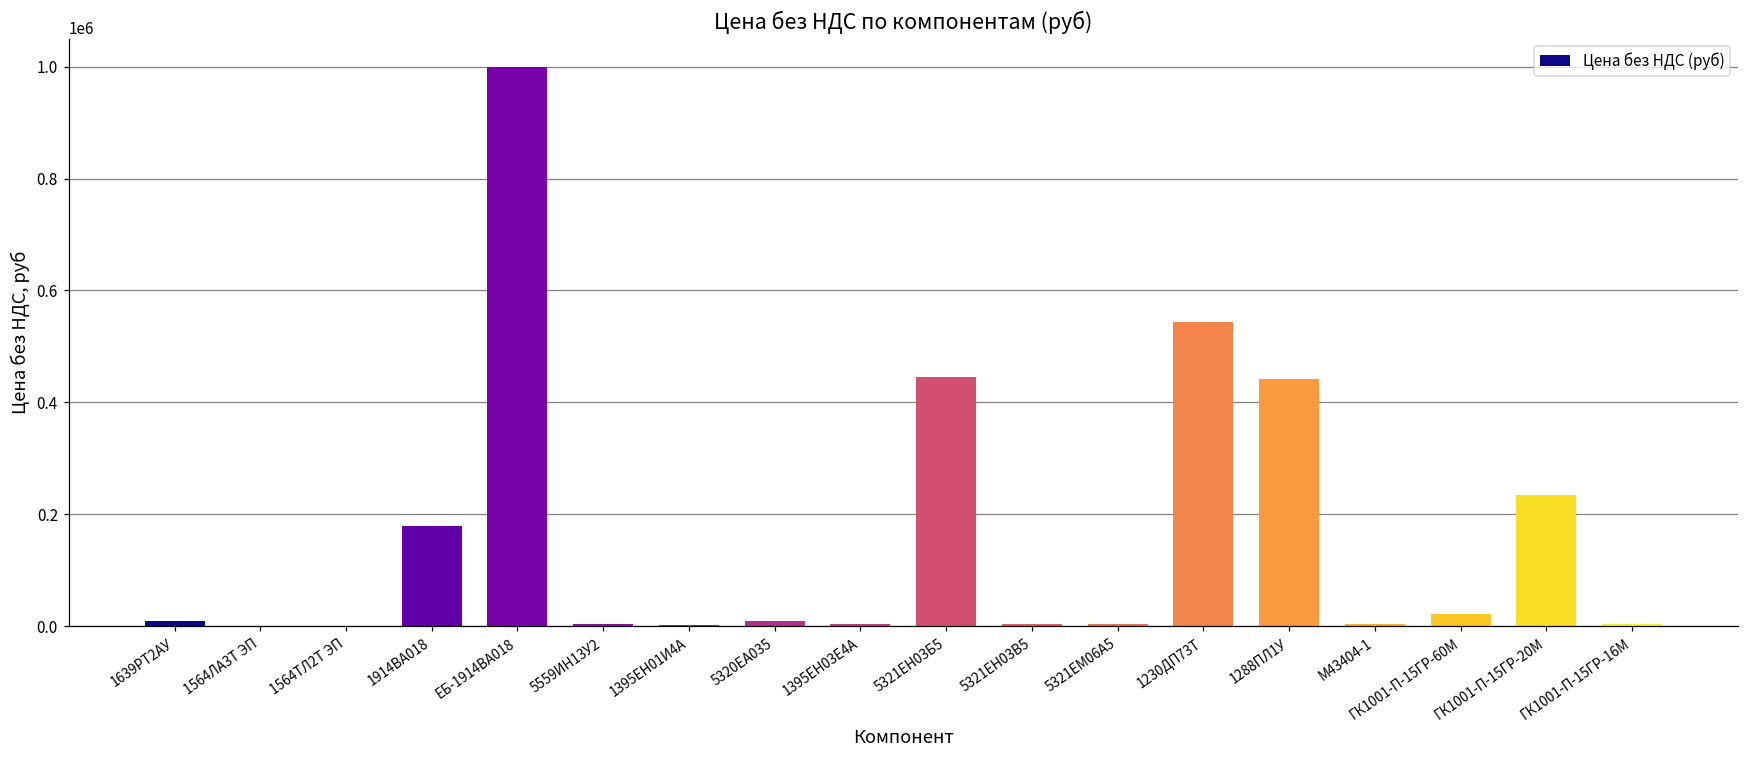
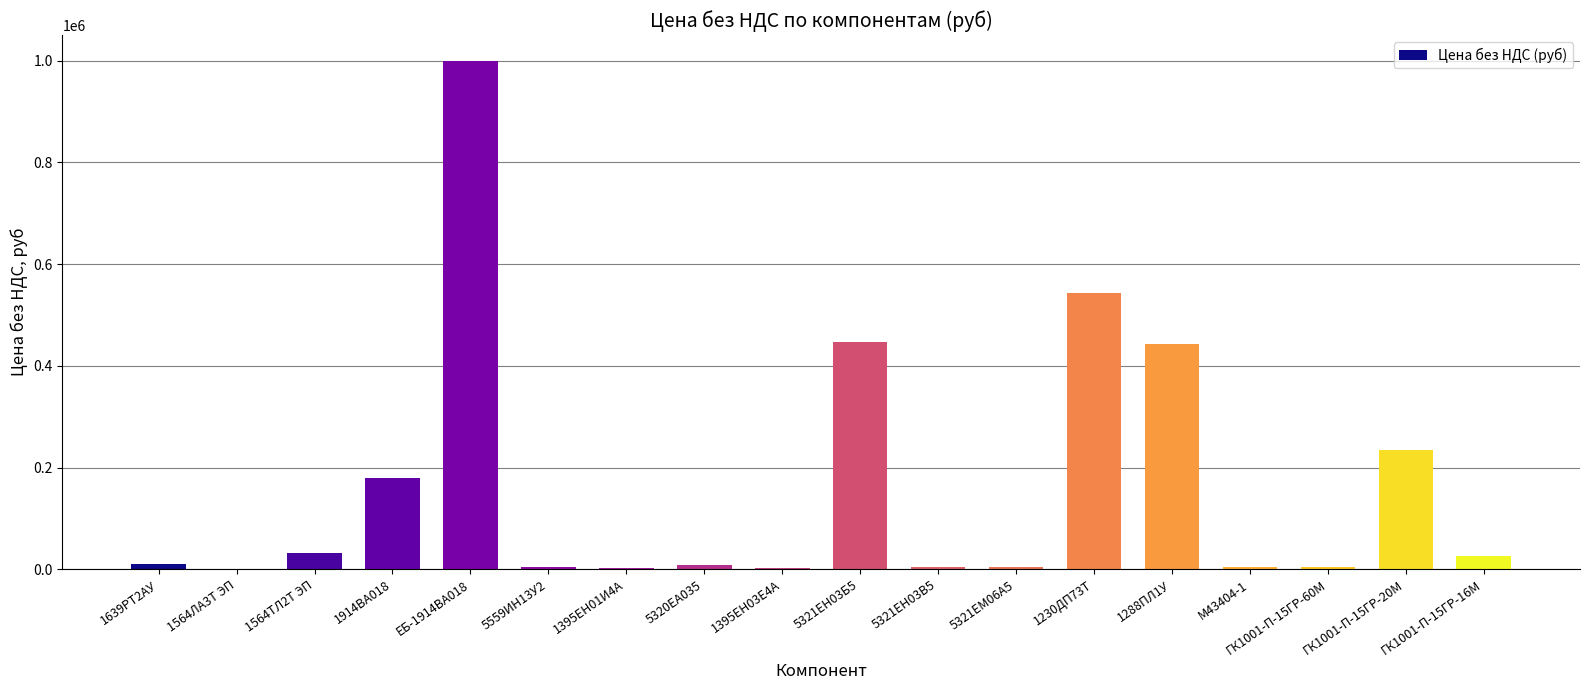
1564ТЛ2Т ЭП: 0 -> 30000
ГК1001-П-15ГР-60М: 20000 -> 0
ГК1001-П-15ГР-16М: 0 -> 30000
